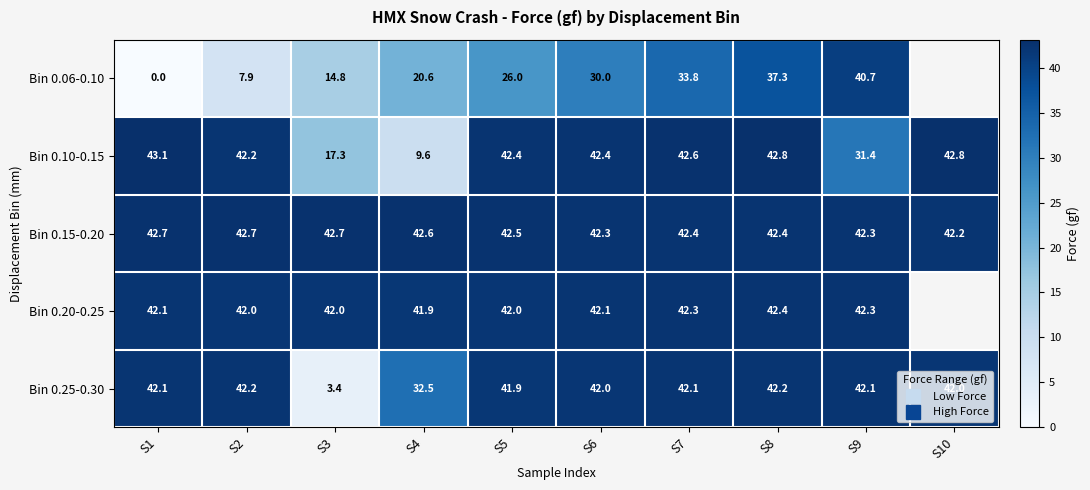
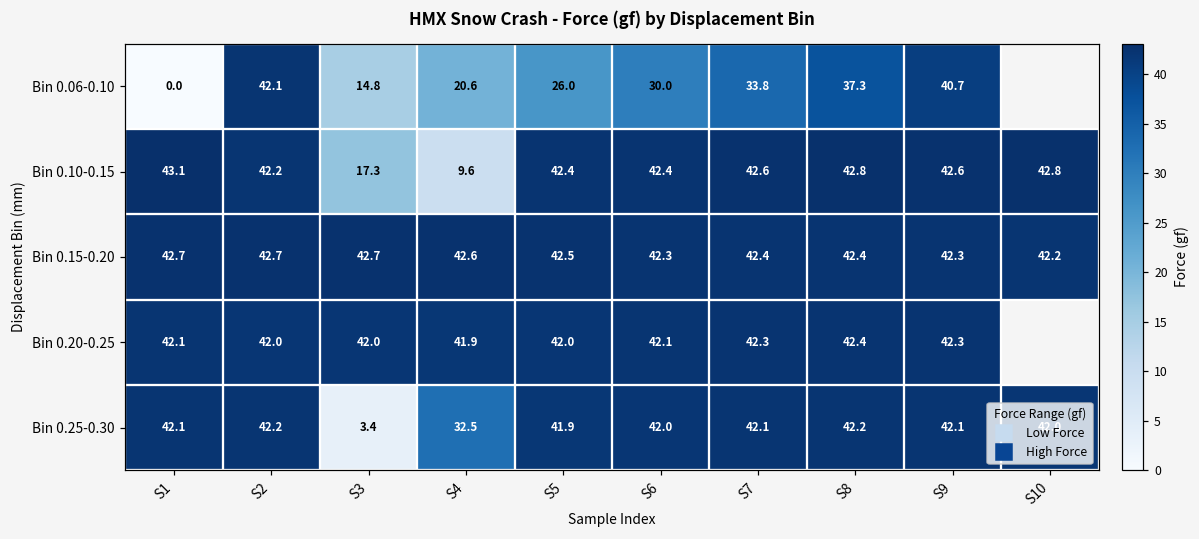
Bin 0.06-0.10, S2: 7.9 -> 42.1
Bin 0.10-0.15, S9: 31.4 -> 42.6
